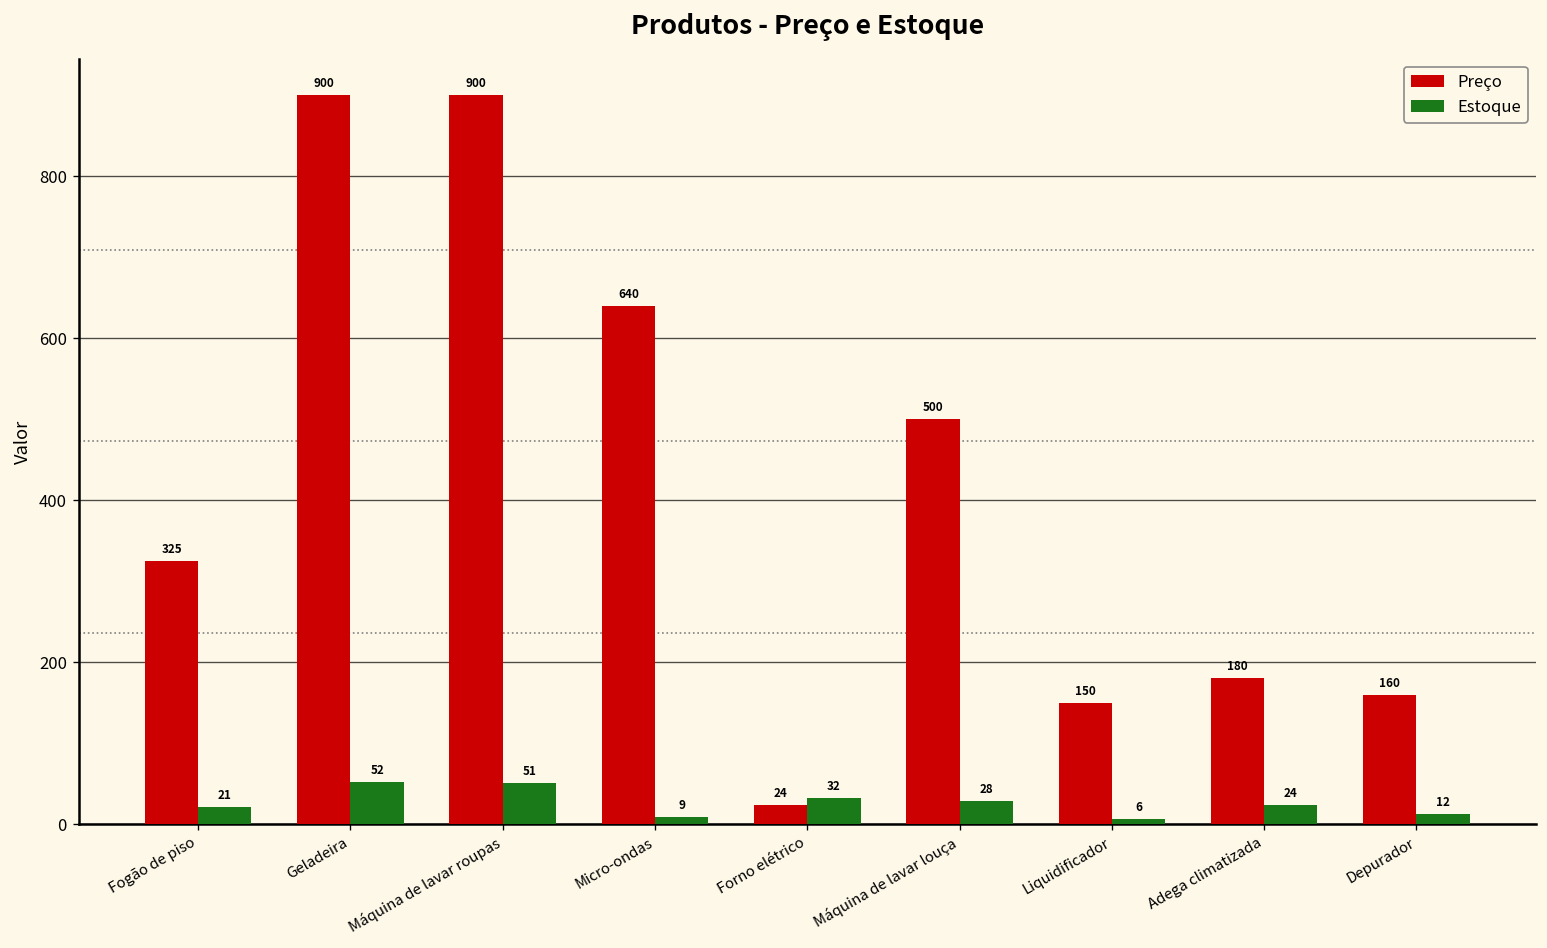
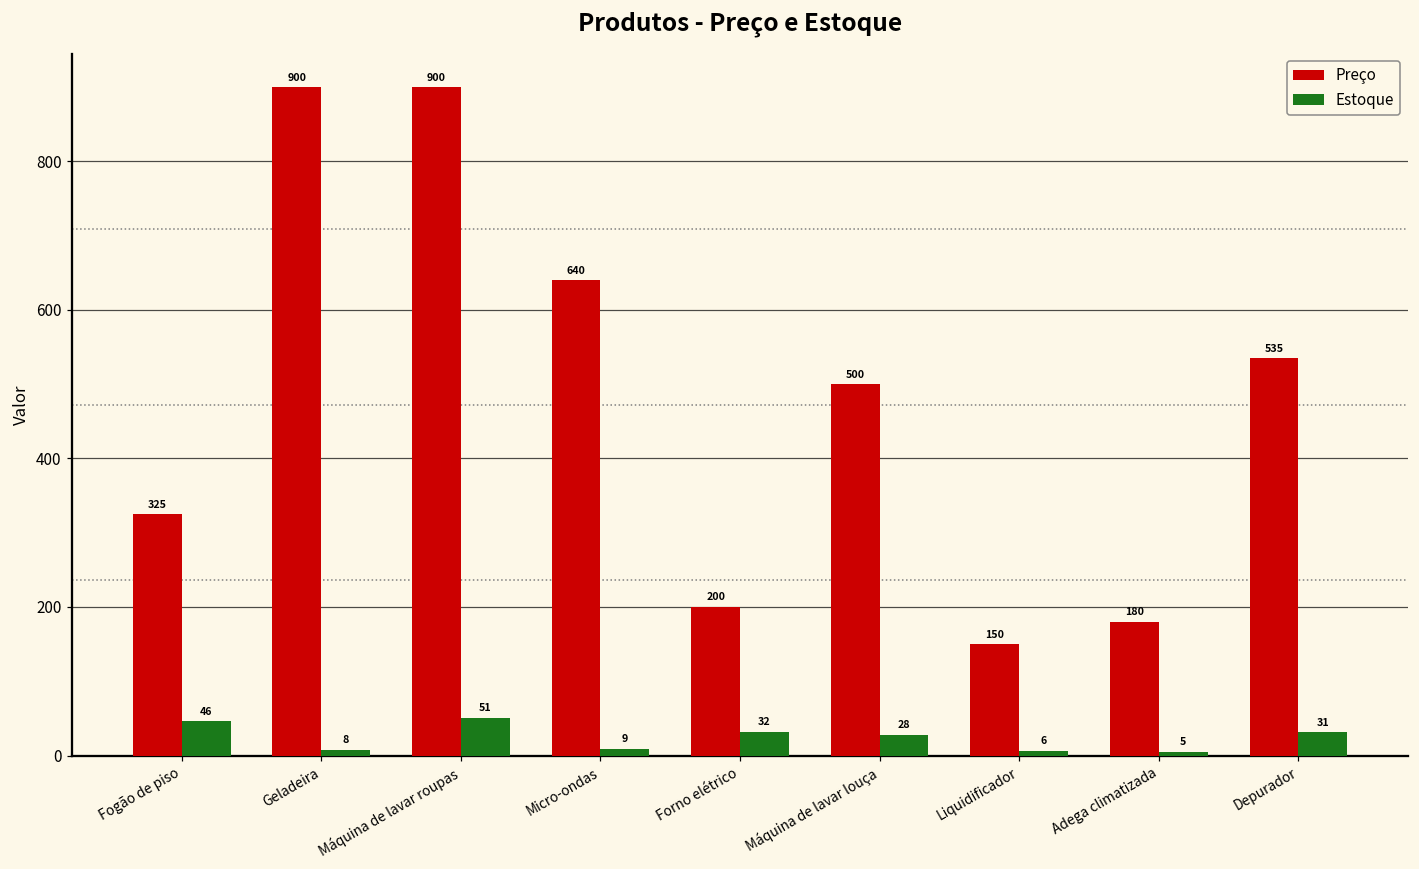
Estoque, Fogão de piso: 21 -> 46
Estoque, Geladeira: 52 -> 8
Preço, Forno elétrico: 24 -> 200
Estoque, Adega climatizada: 24 -> 5
Preço, Depurador: 160 -> 535
Estoque, Depurador: 12 -> 31
